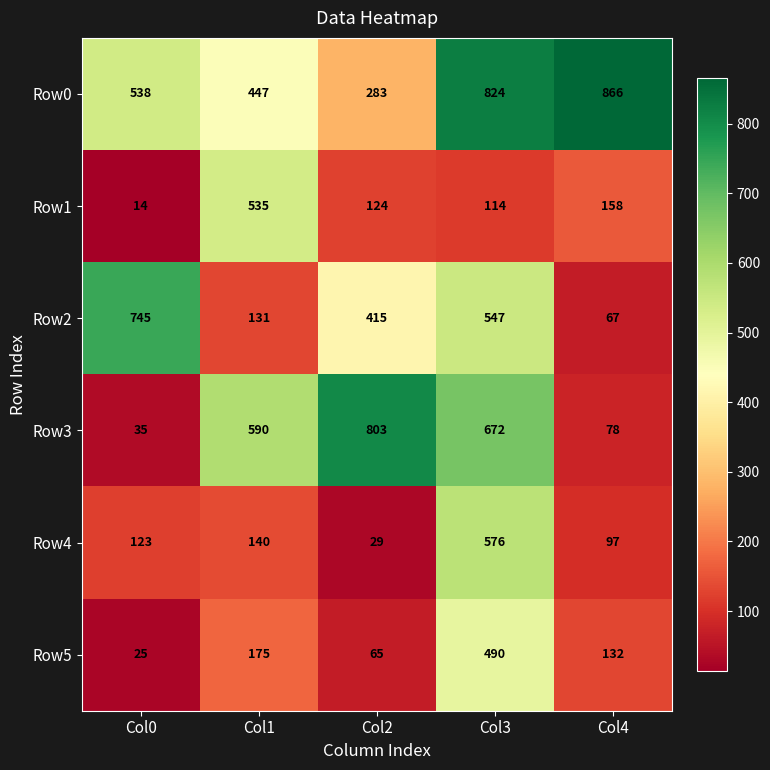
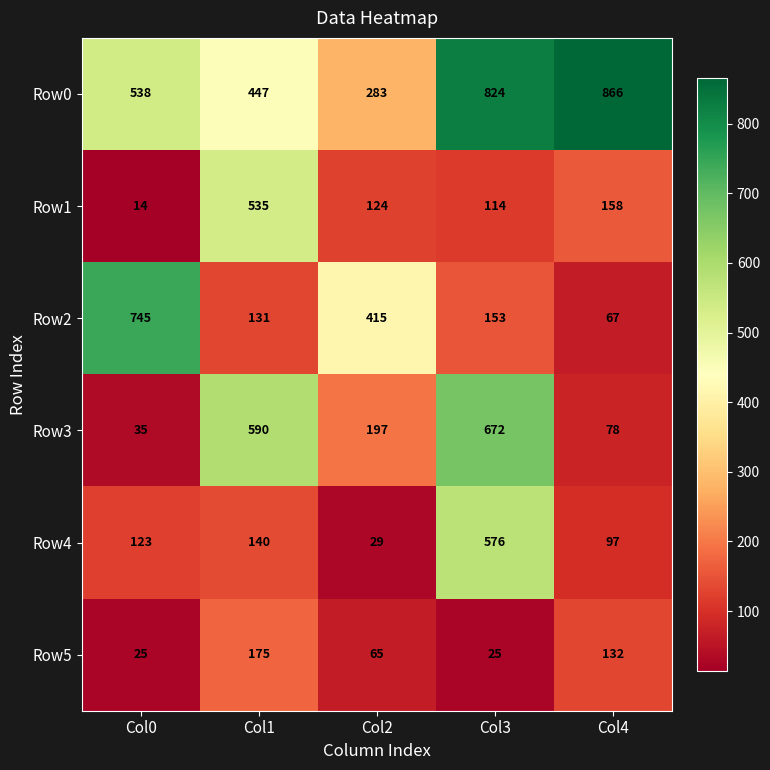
Row2, Col3: 547 -> 153
Row3, Col2: 803 -> 197
Row5, Col3: 490 -> 25
